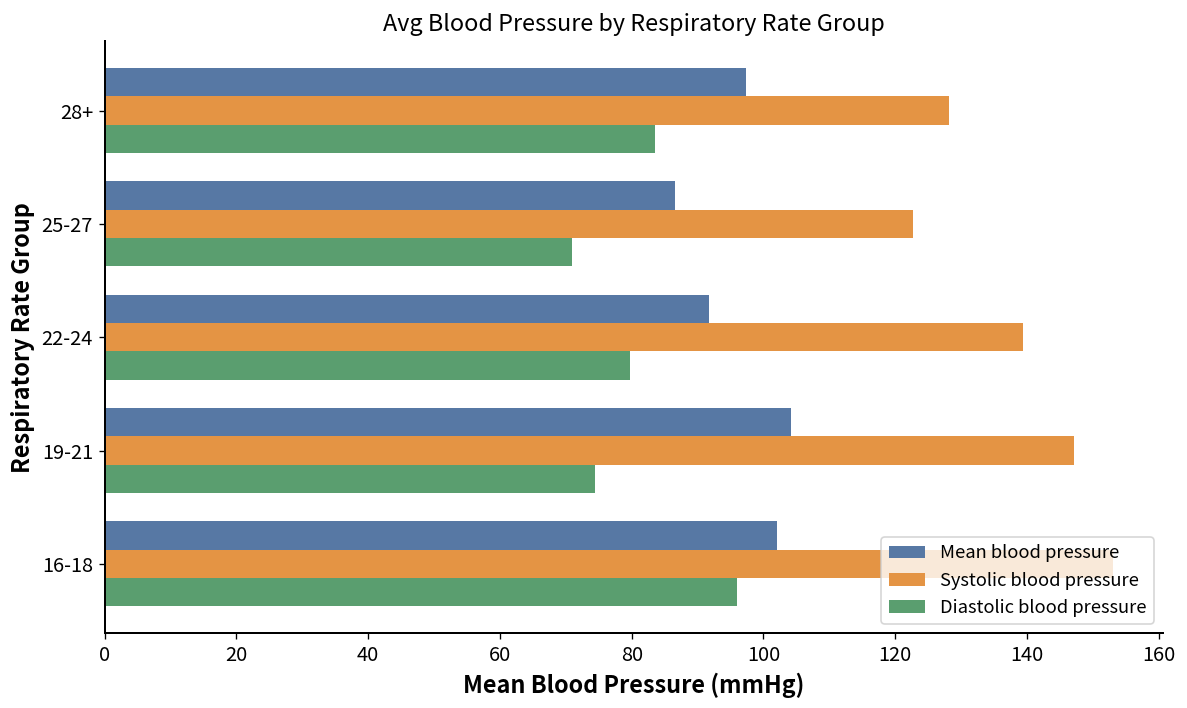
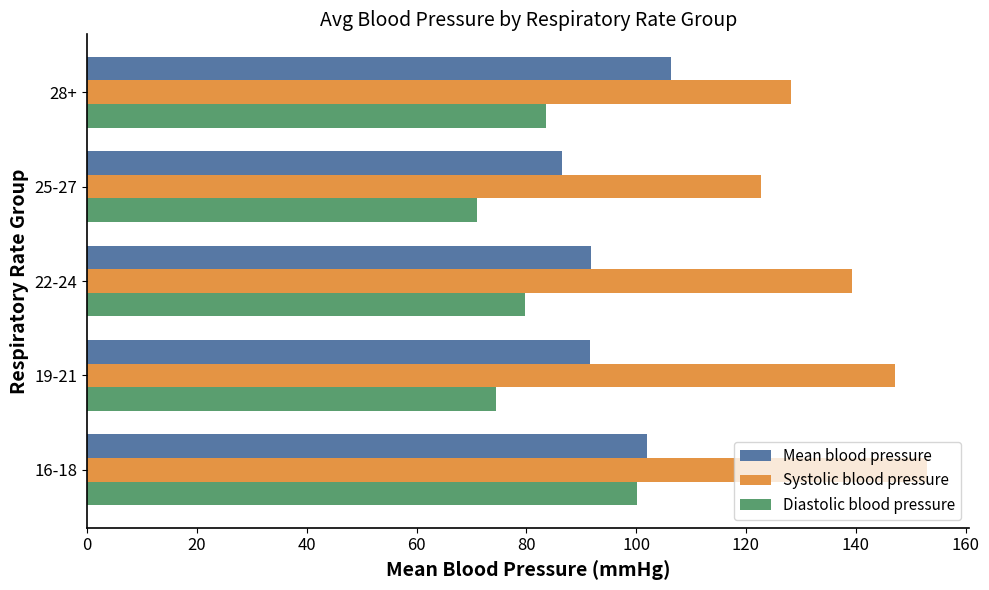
Mean blood pressure, 28+: 97 -> 106
Mean blood pressure, 19-21: 104 -> 92
Diastolic blood pressure, 16-18: 96 -> 100
